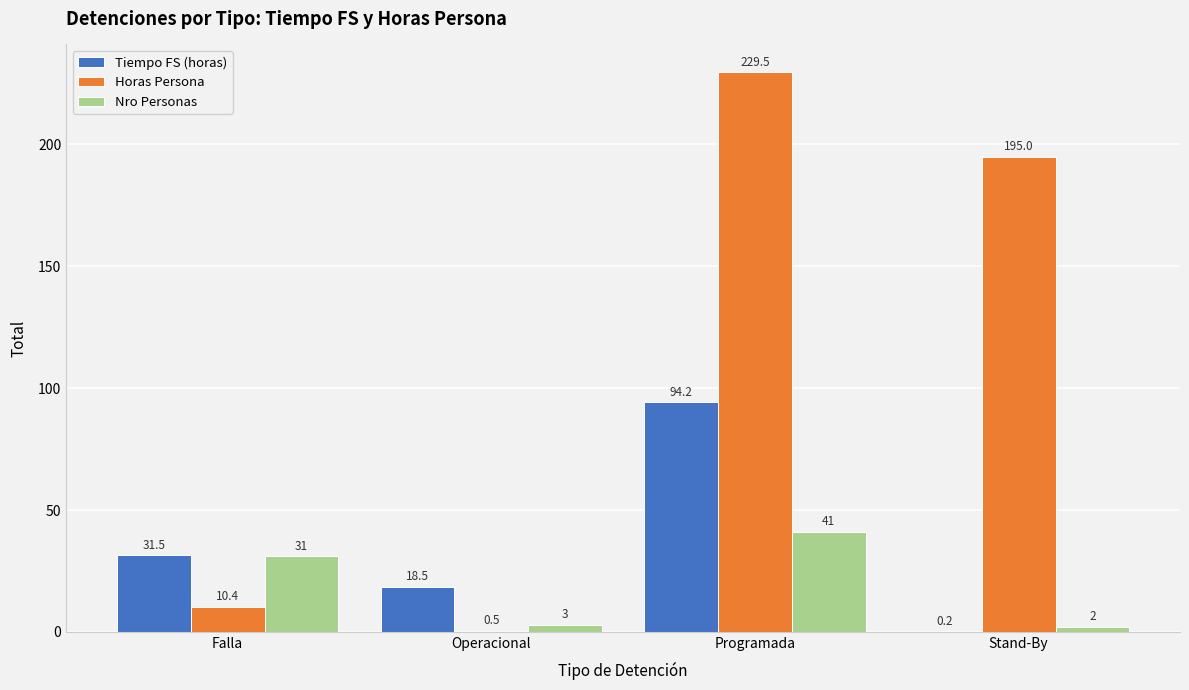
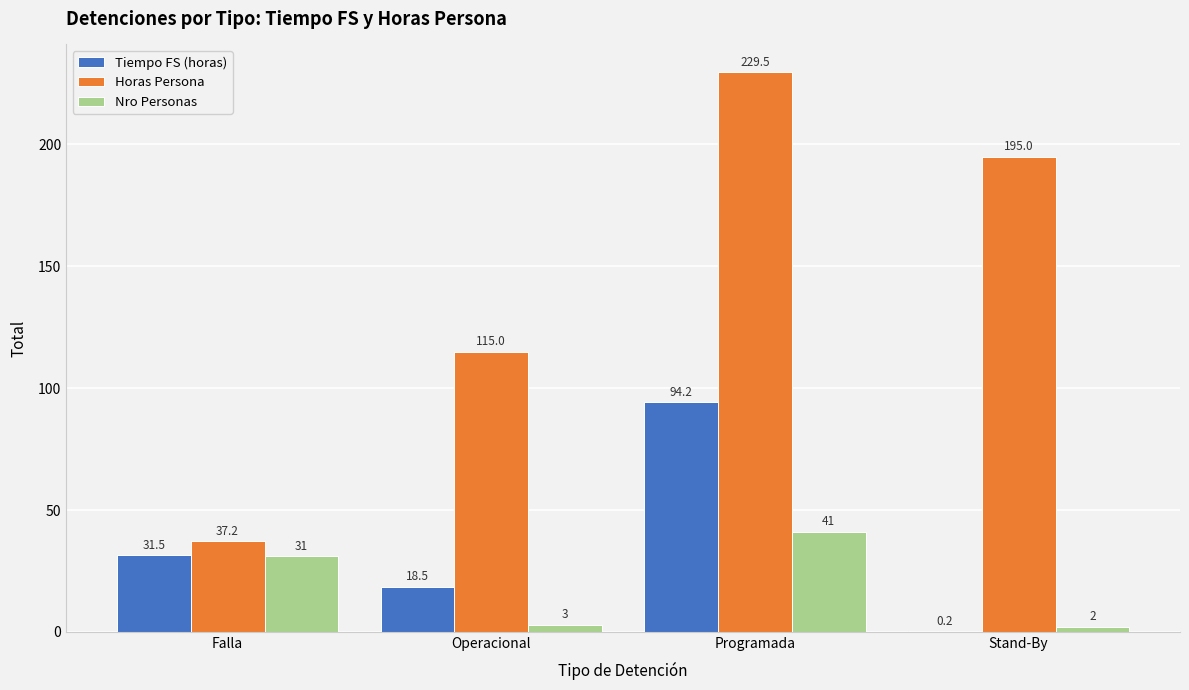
Horas Persona, Falla: 10.4 -> 37.2
Horas Persona, Operacional: 0.5 -> 115.0
